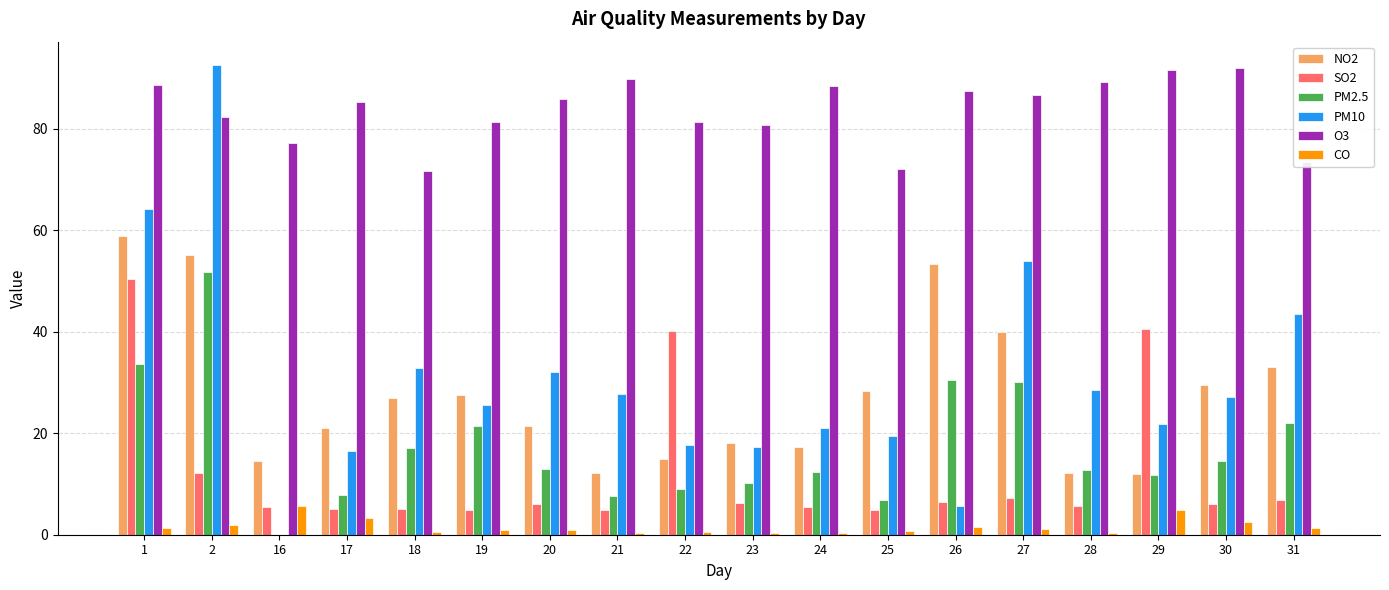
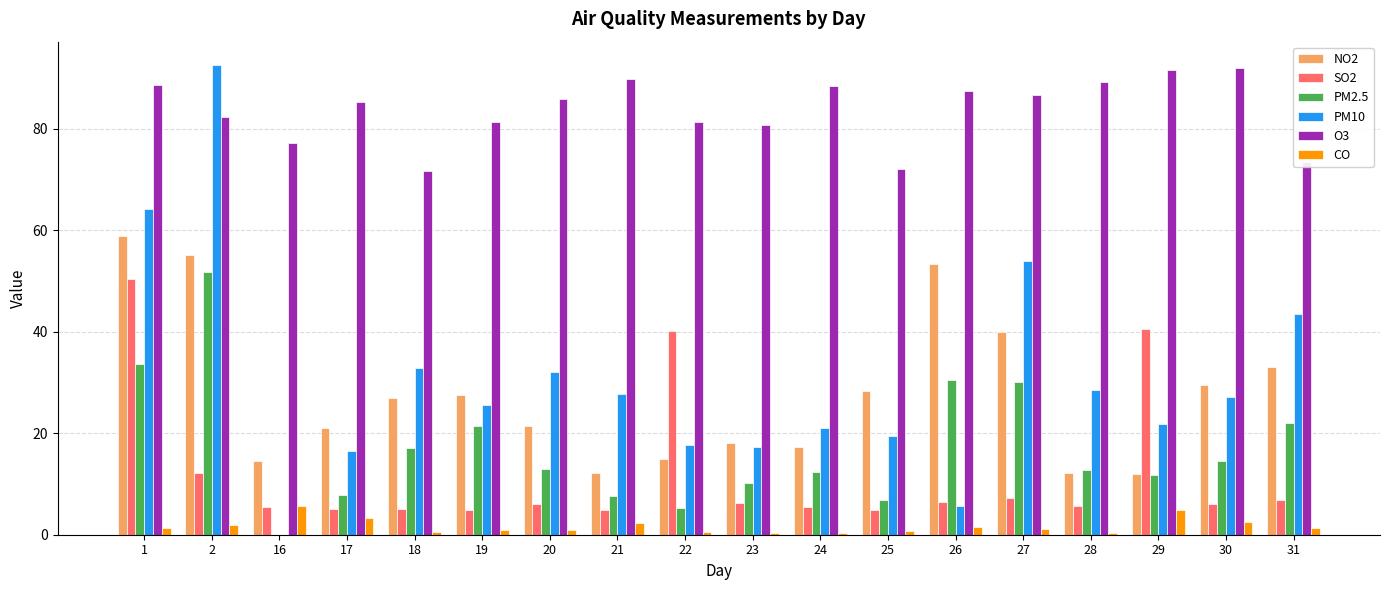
CO, 21: 0 -> 2
PM2.5, 22: 9 -> 5
